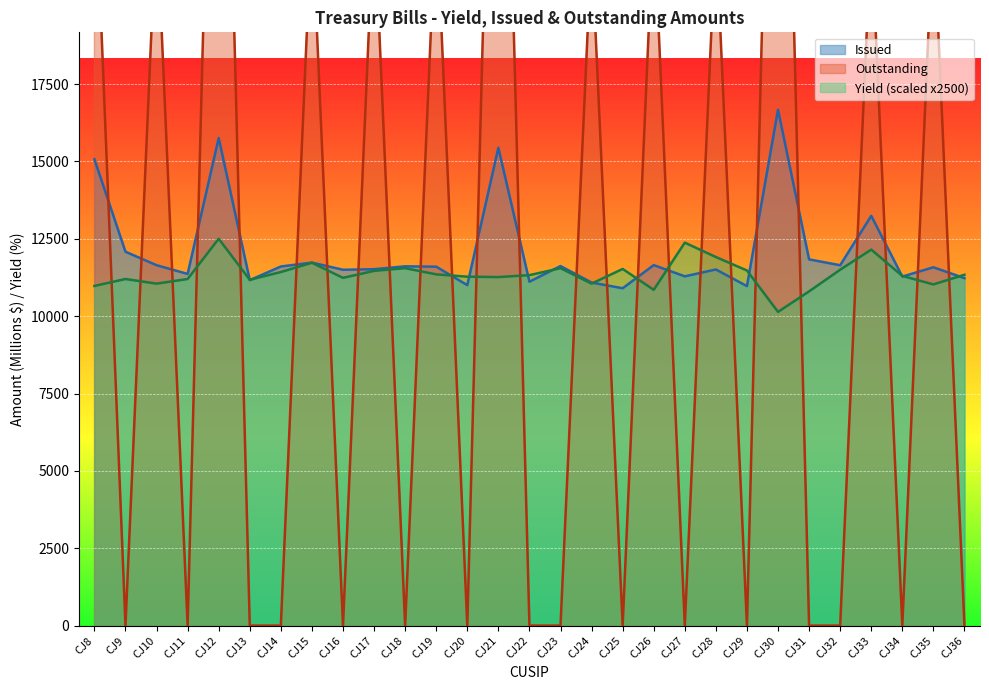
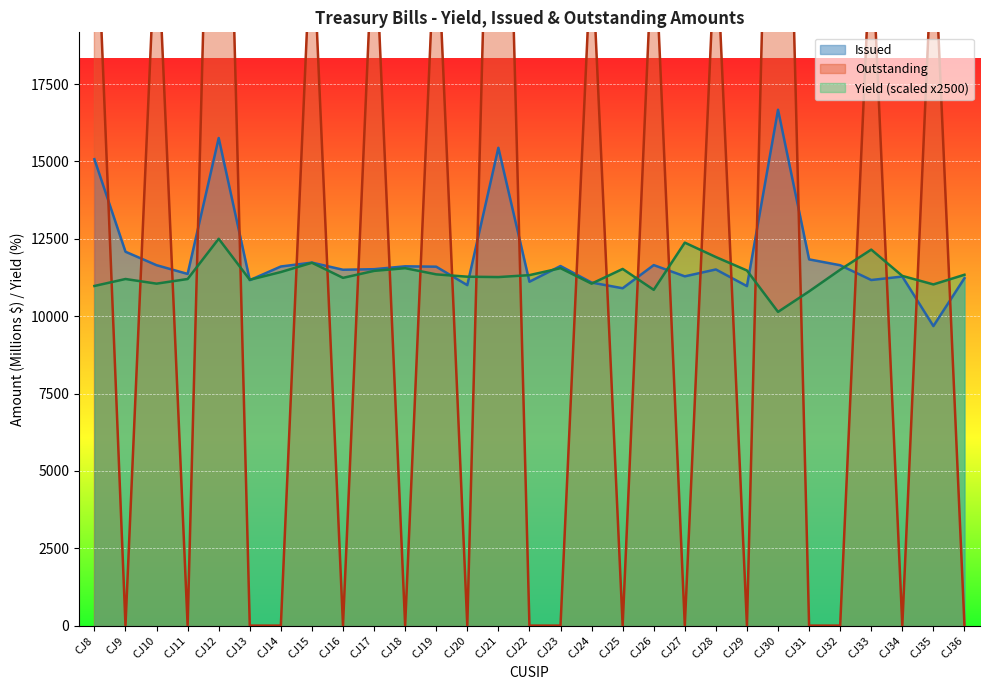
Issued, CJ33: 13200 -> 11200
Issued, CJ35: 11600 -> 9700
